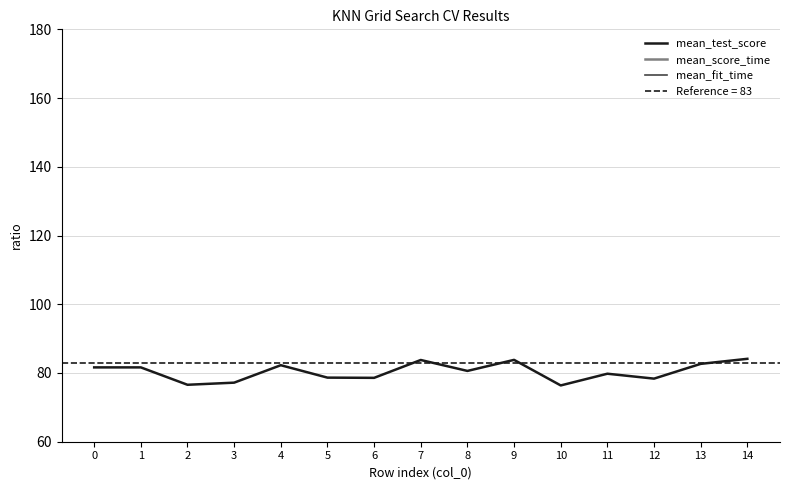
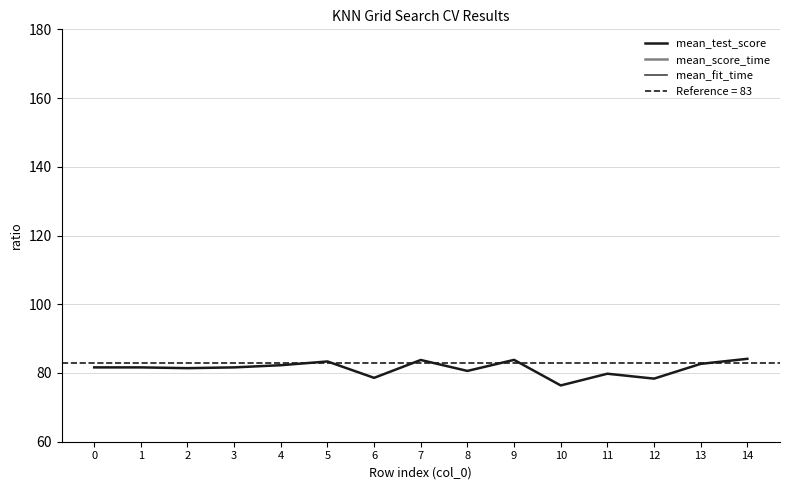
mean_test_score, 2: 77 -> 81
mean_test_score, 3: 77 -> 82
mean_test_score, 5: 79 -> 83
